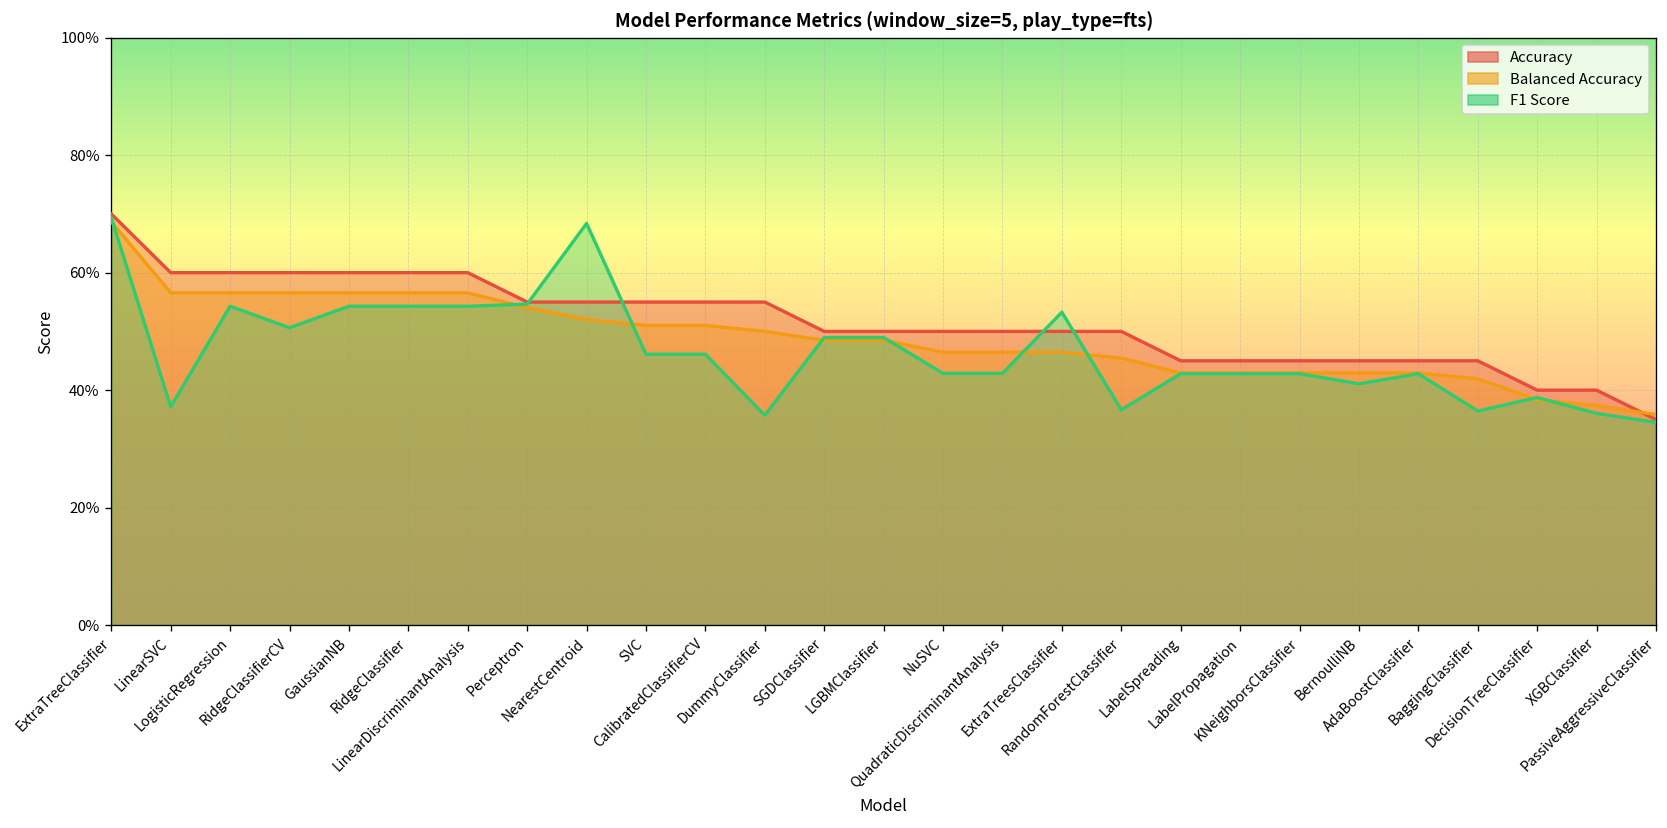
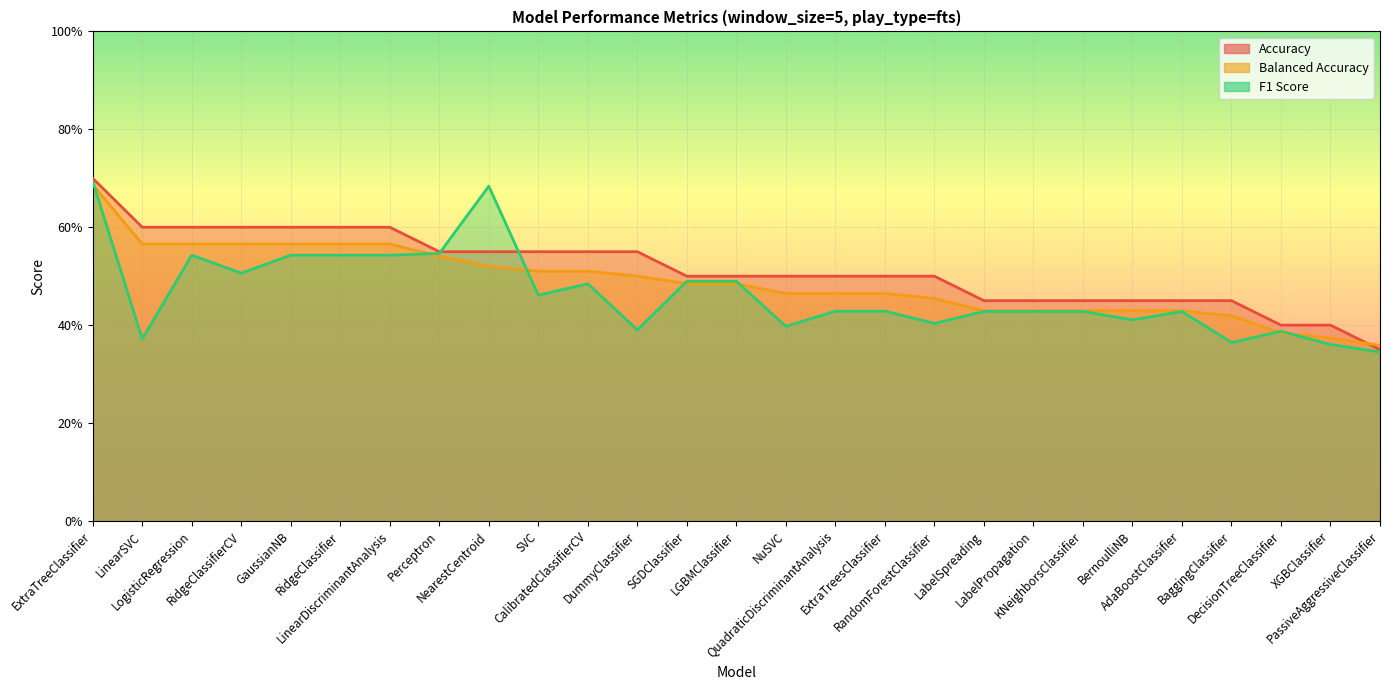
F1 Score, CalibratedClassifierCV: 46% -> 48%
F1 Score, DummyClassifier: 36% -> 39%
F1 Score, NuSVC: 43% -> 40%
F1 Score, ExtraTreesClassifier: 53% -> 43%
F1 Score, RandomForestClassifier: 37% -> 40%
